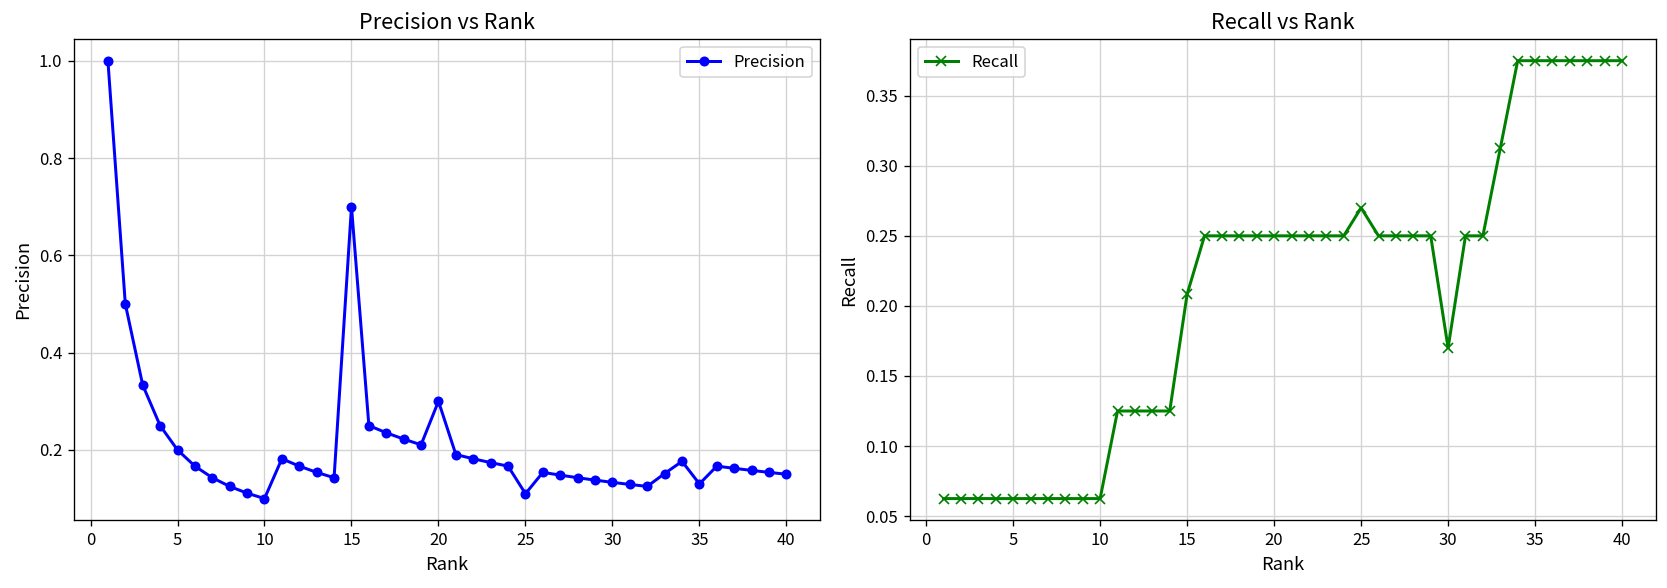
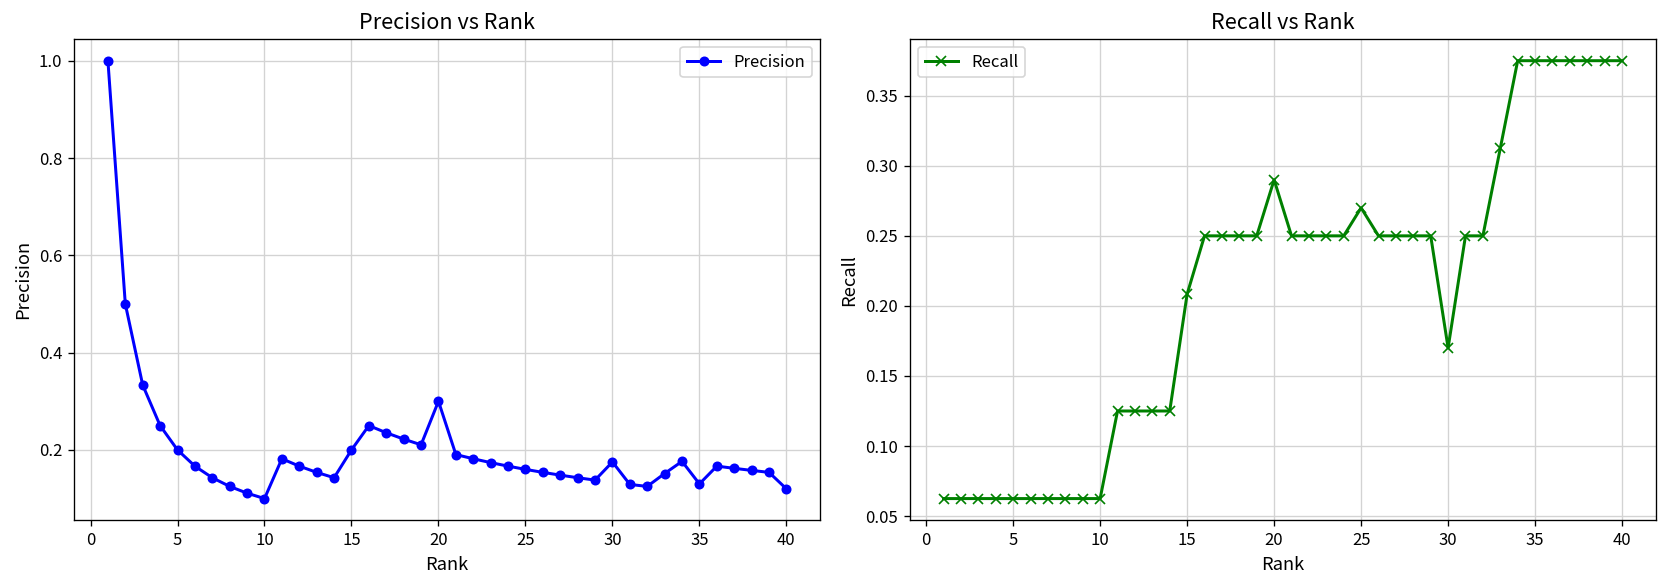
Precision vs Rank, 15: 0.7 -> 0.2
Precision vs Rank, 25: 0.11 -> 0.16
Precision vs Rank, 30: 0.13 -> 0.18
Precision vs Rank, 40: 0.15 -> 0.12
Recall vs Rank, 20: 0.25 -> 0.29
